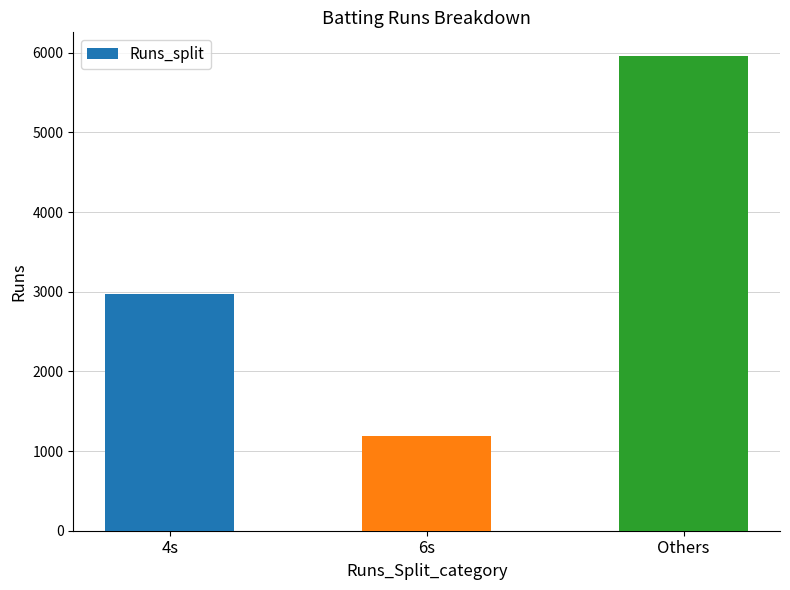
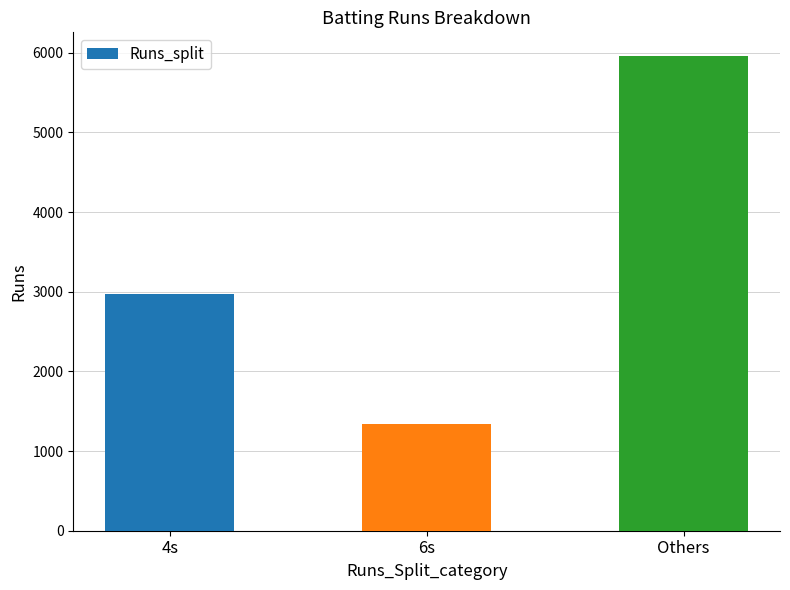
6s: 1200 -> 1300
